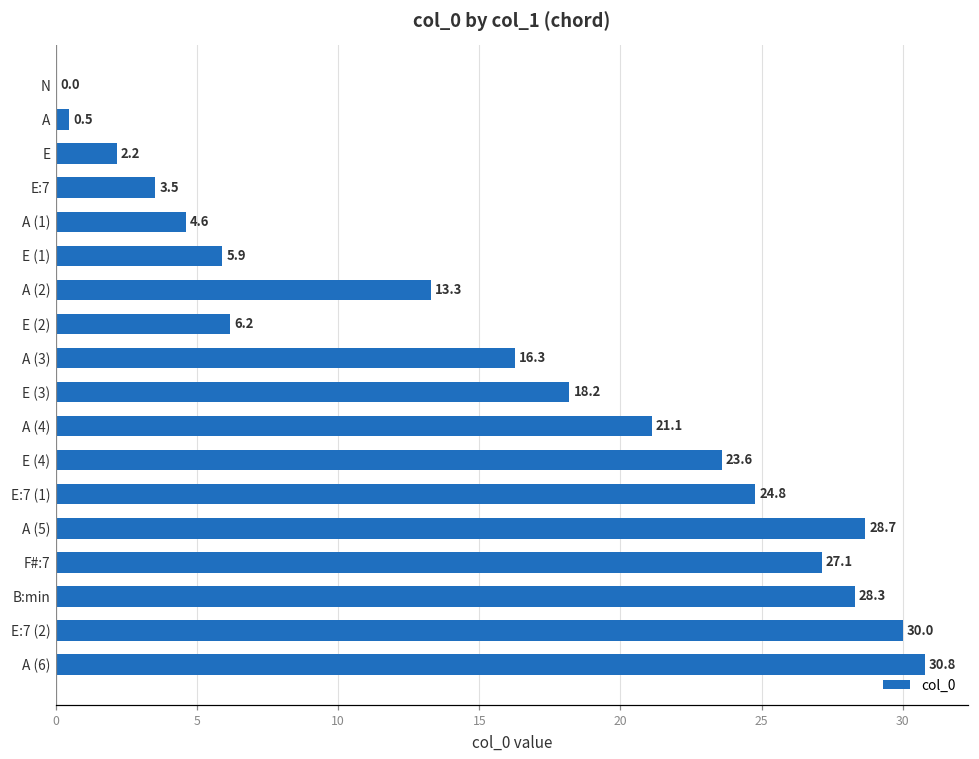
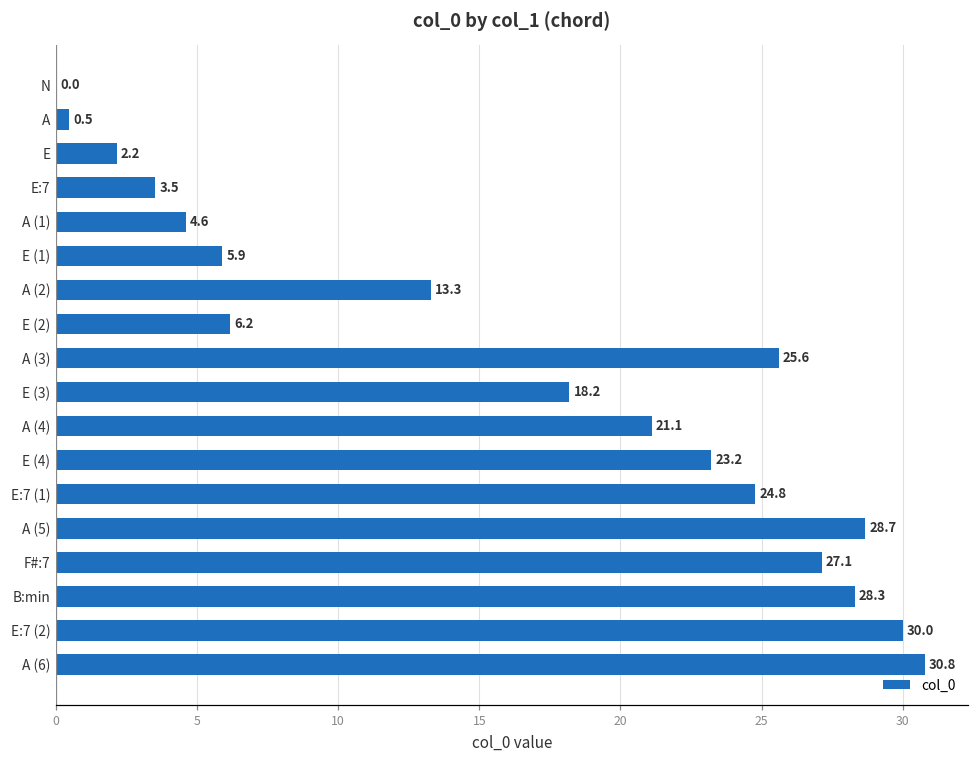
A (3): 16.3 -> 25.6
E (4): 23.6 -> 23.2
